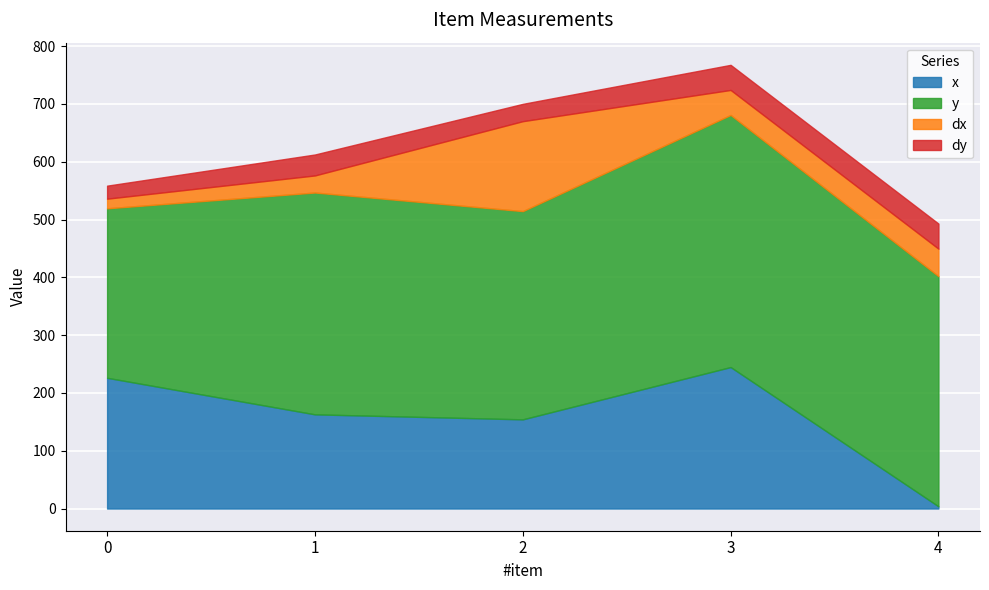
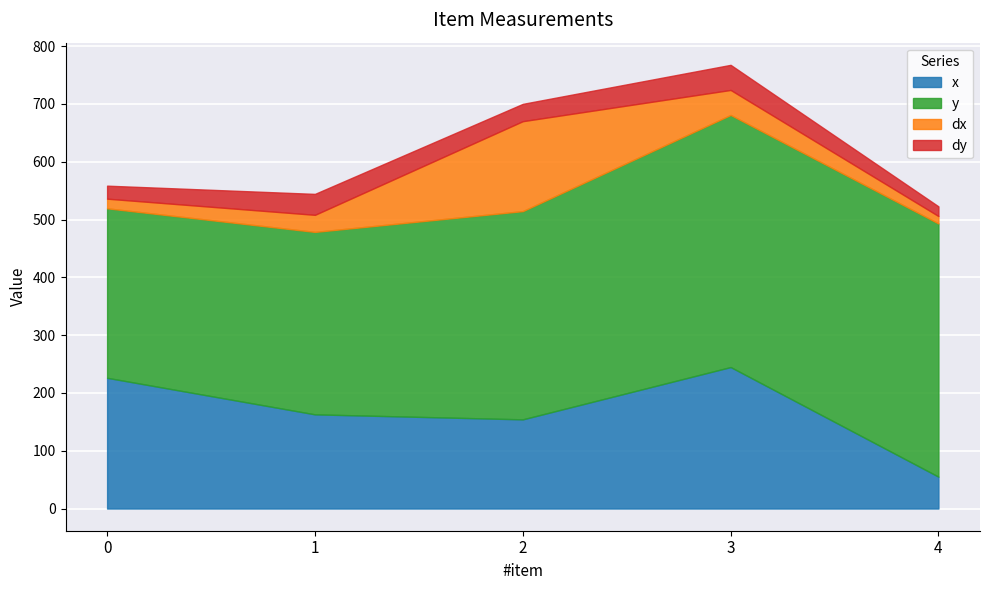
y, 1: 380 -> 320
x, 4: 0 -> 60
y, 4: 400 -> 440
dx, 4: 50 -> 10
dy, 4: 40 -> 20
